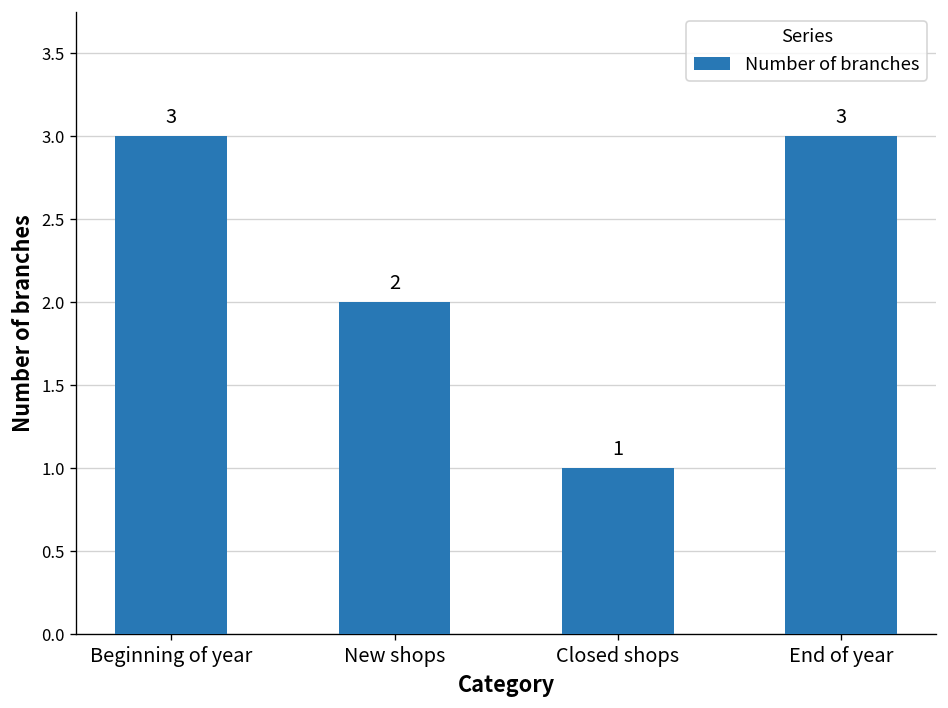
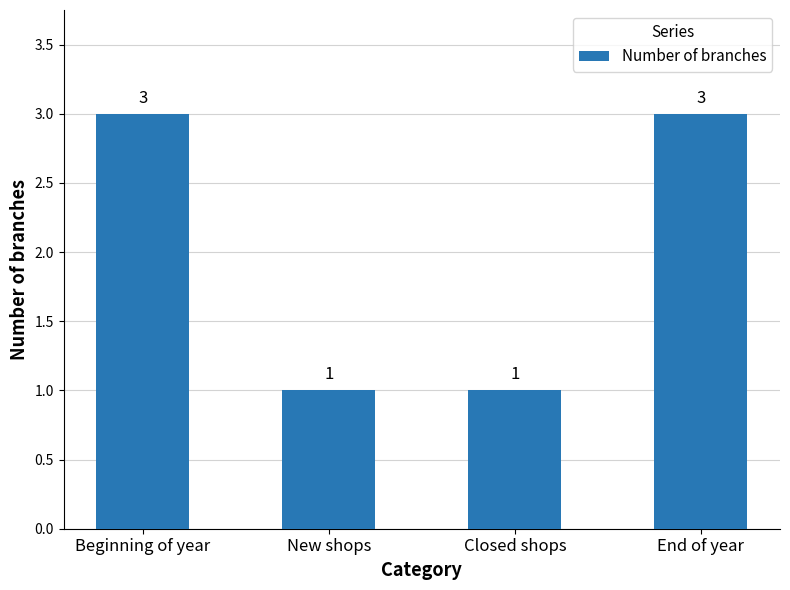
New shops: 2 -> 1
